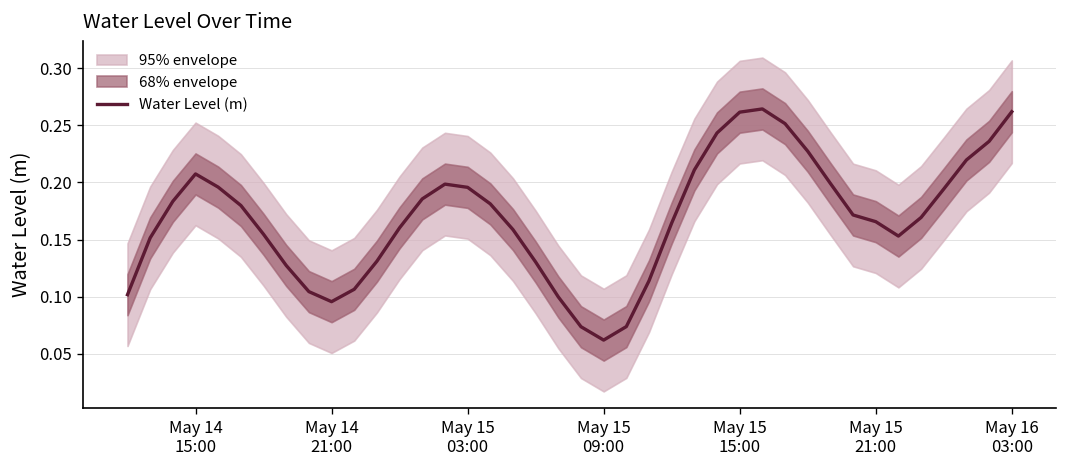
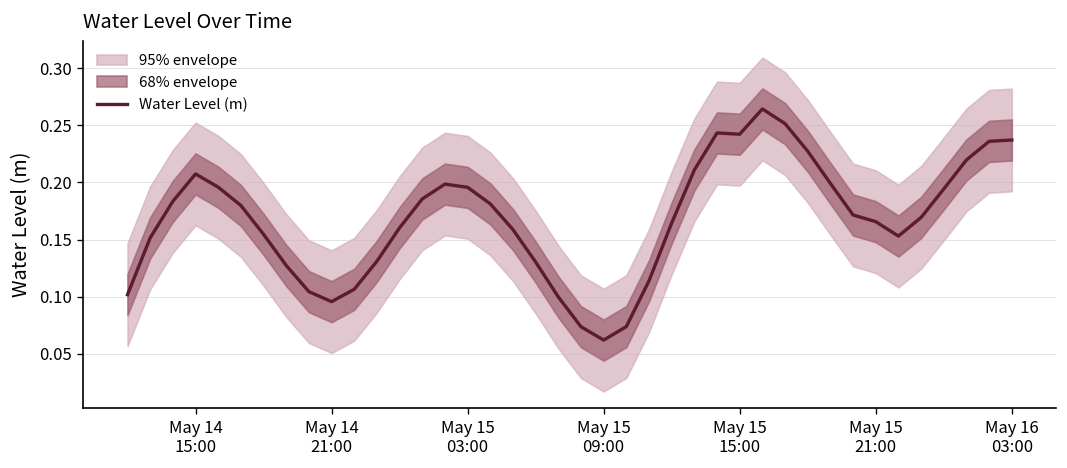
Water Level (m), May 15 15:00: 0.26 -> 0.24
Water Level (m), May 16 03:00: 0.26 -> 0.24
